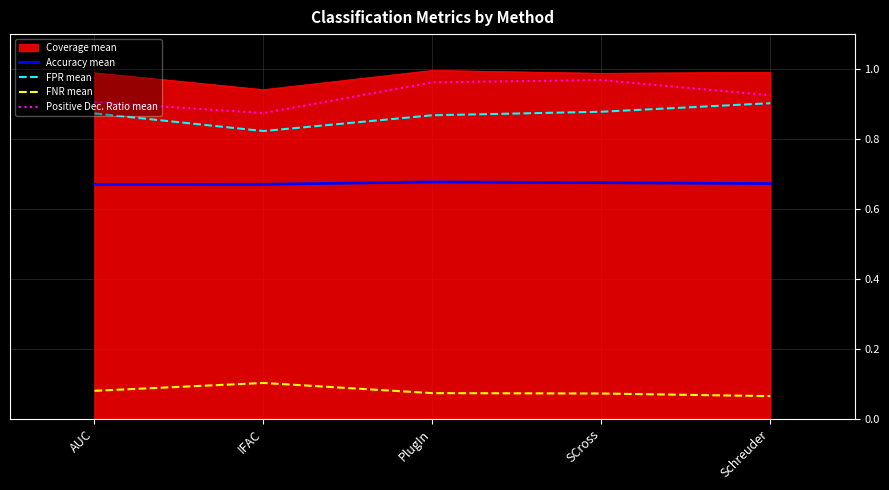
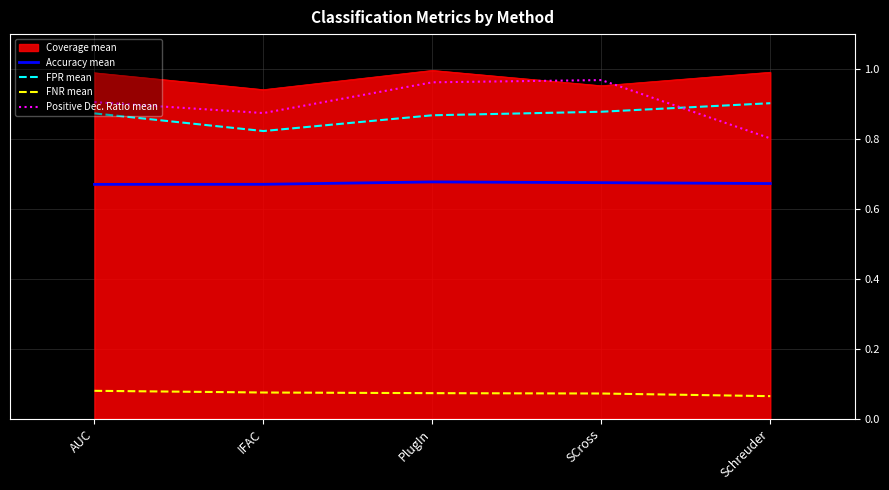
FNR mean, IFAC: 0.10 -> 0.07
Coverage mean, SCross: 0.99 -> 0.95
Positive Dec. Ratio mean, Schreuder: 0.93 -> 0.80
